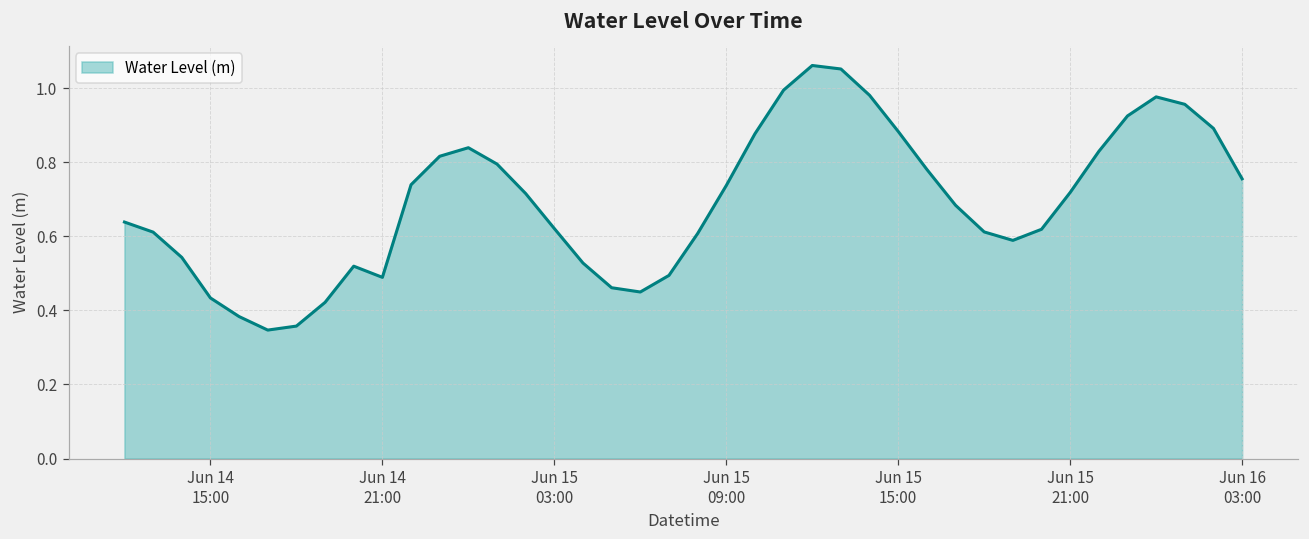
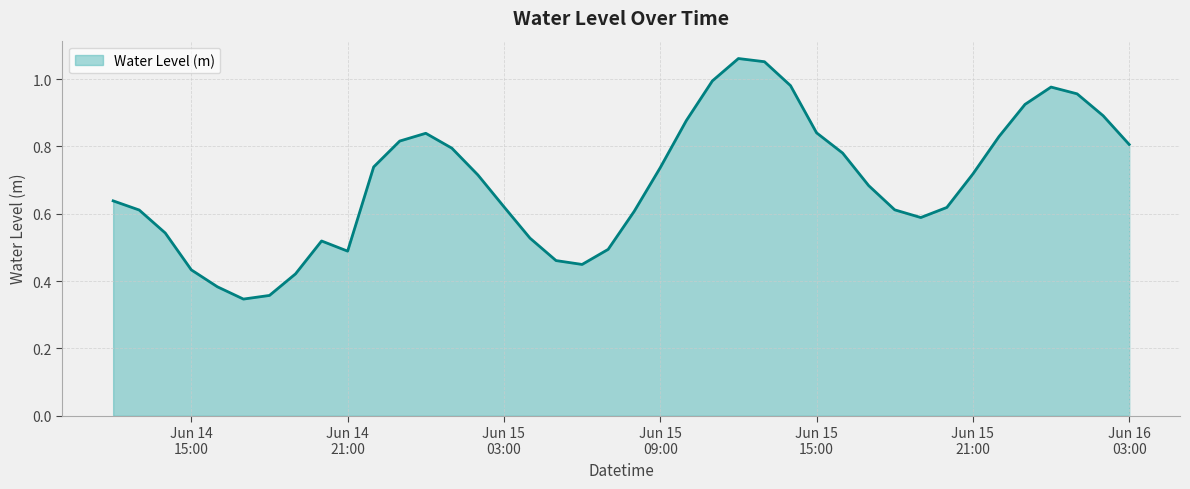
Jun 15 15:00: 0.88 -> 0.84
Jun 16 03:00: 0.75 -> 0.81
